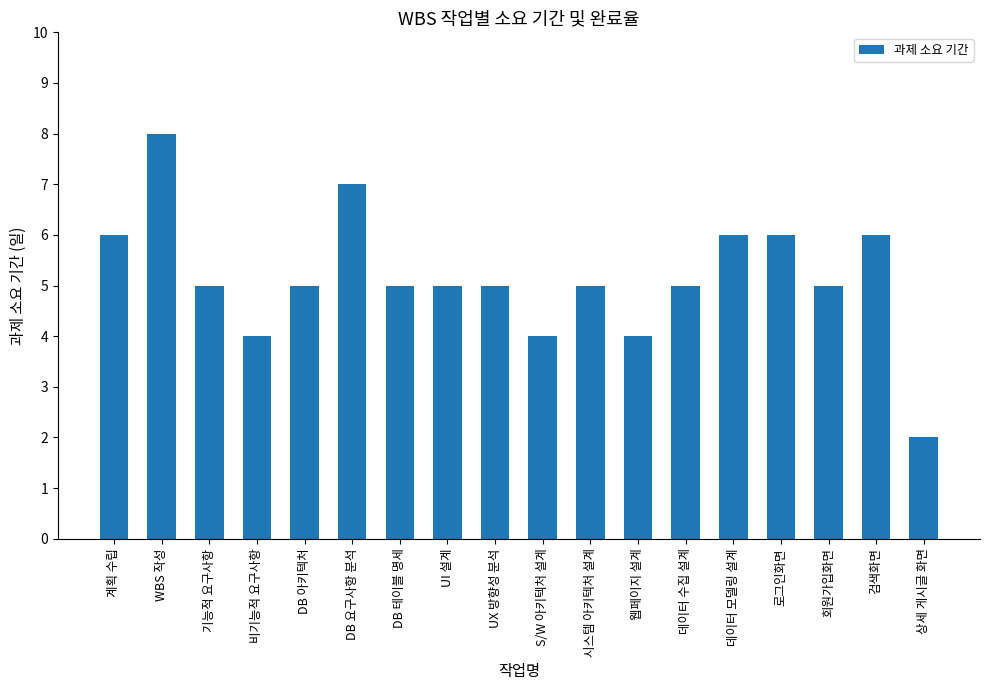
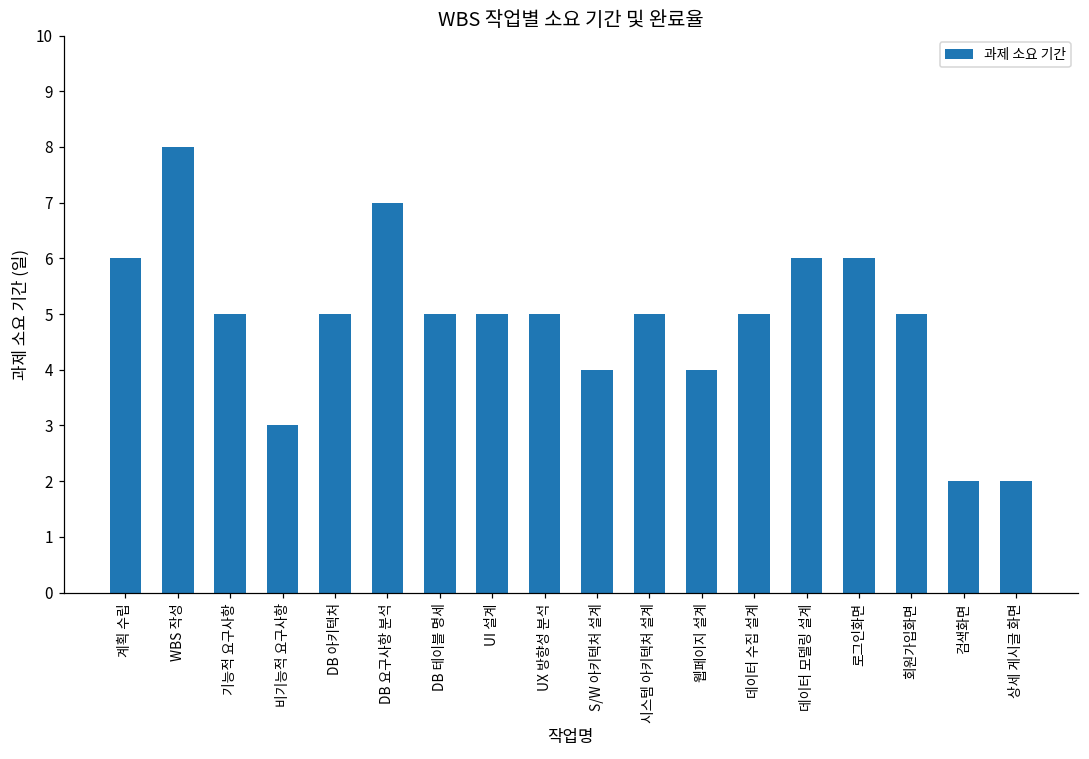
비기능적 요구사항: 4 -> 3
검색화면: 6 -> 2
